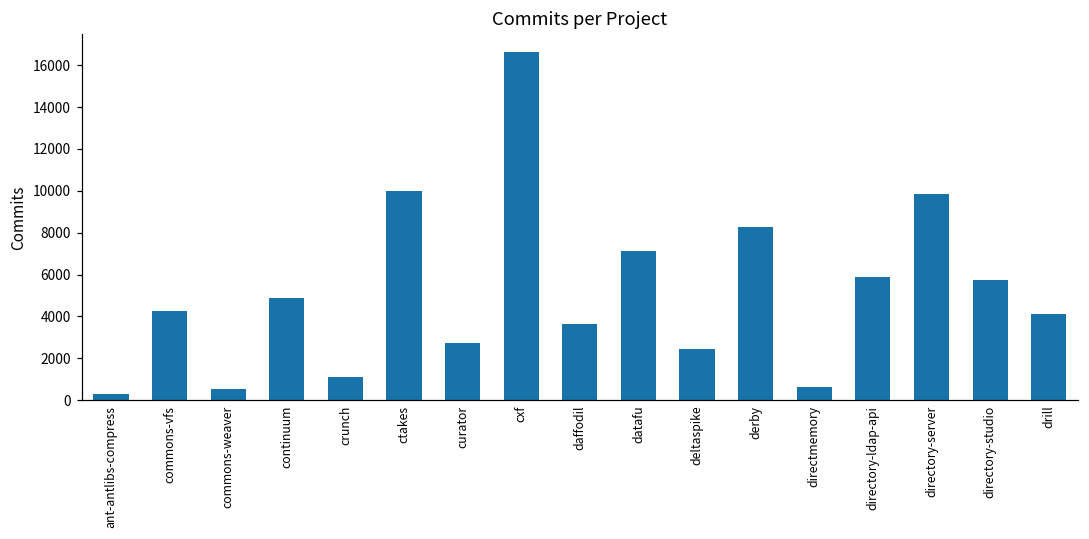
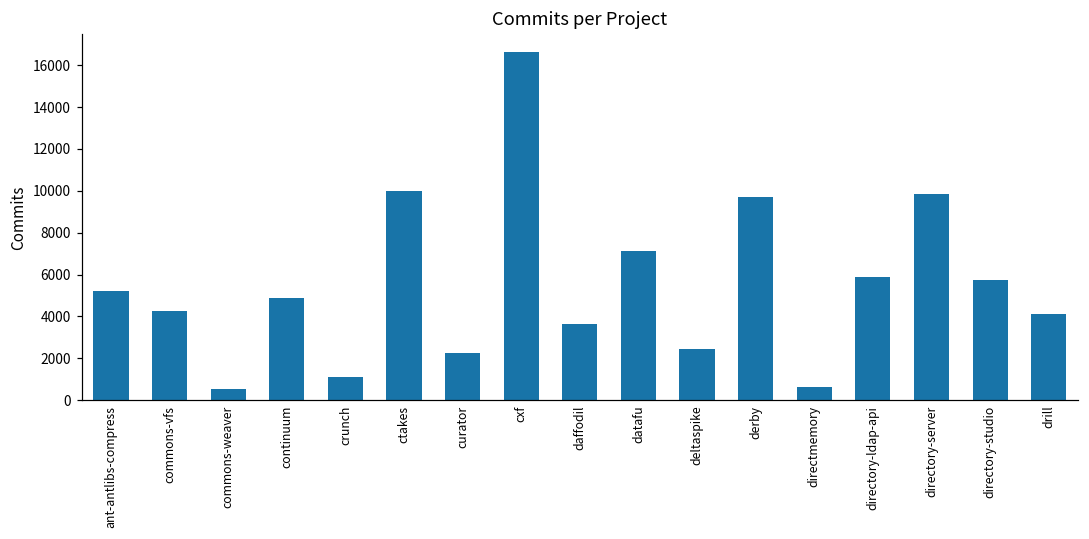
ant-antlibs-compress: 300 -> 5200
curator: 2700 -> 2300
derby: 8300 -> 9700
